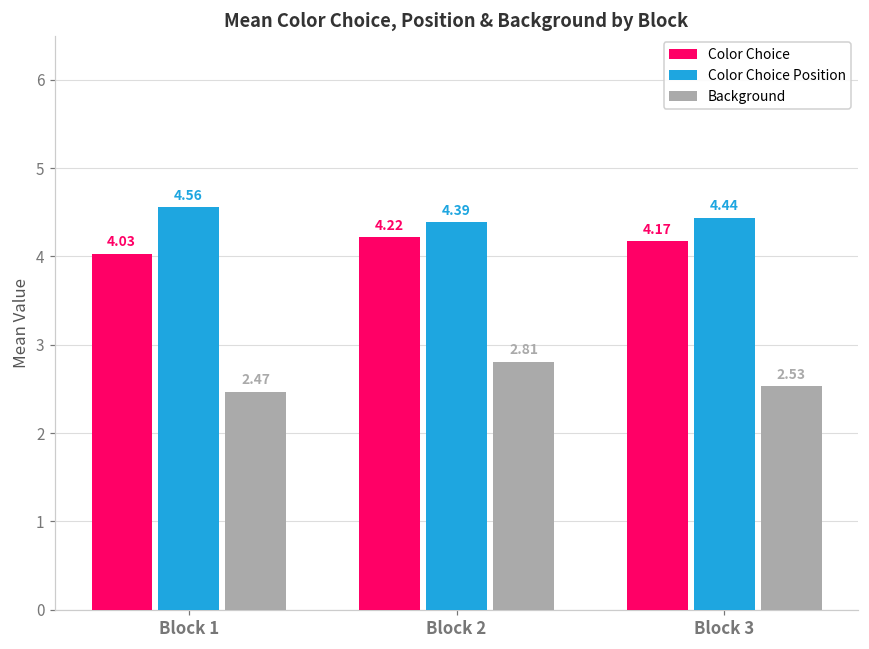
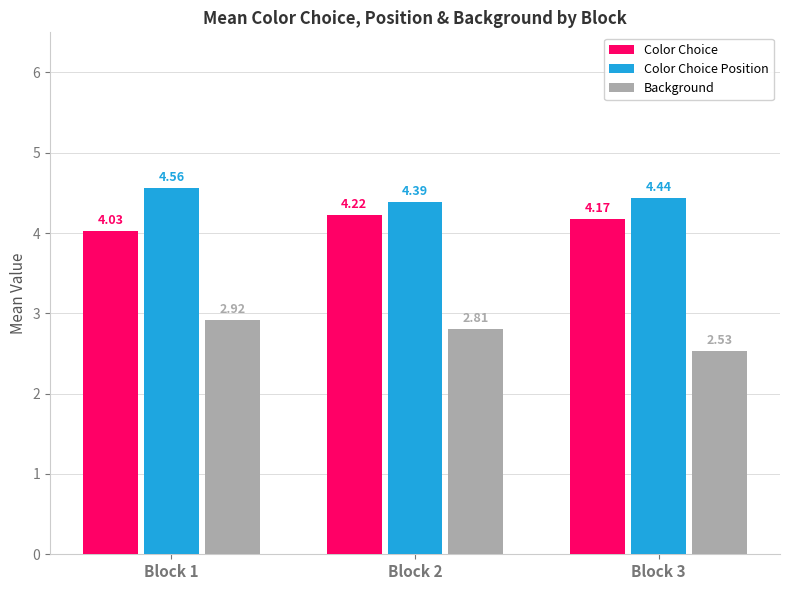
Background, Block 1: 2.47 -> 2.92
